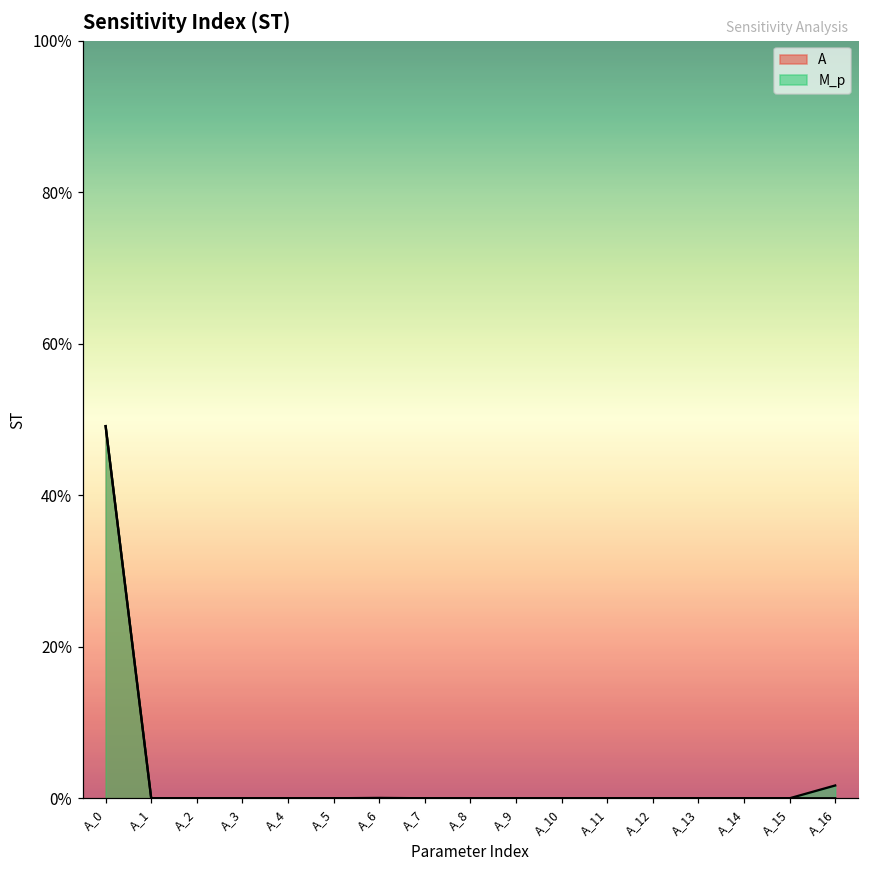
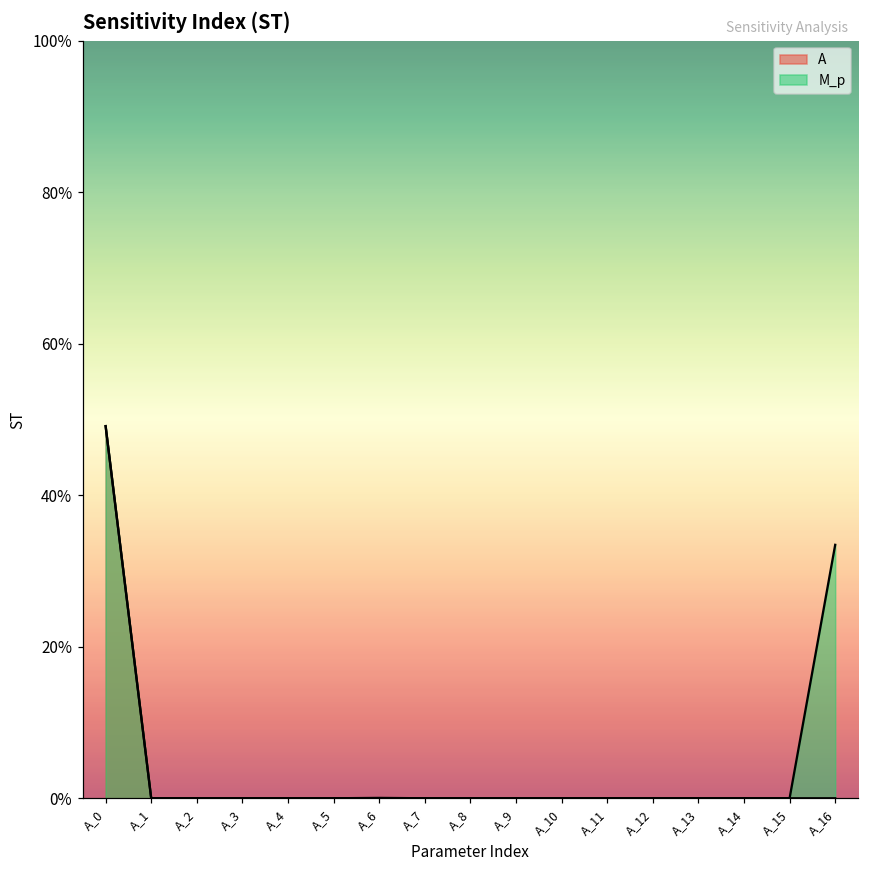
M_p, A_16: 2% -> 33%
